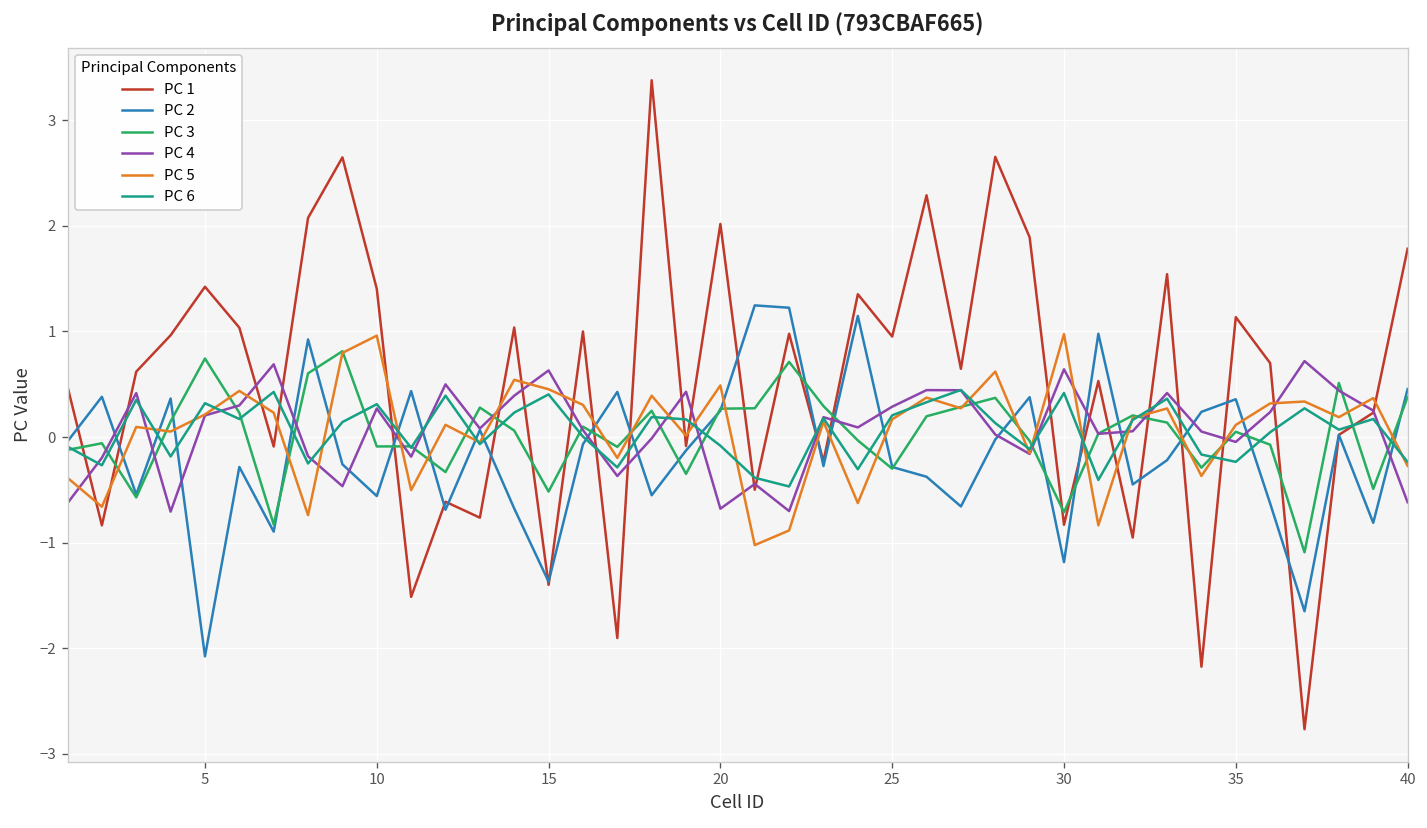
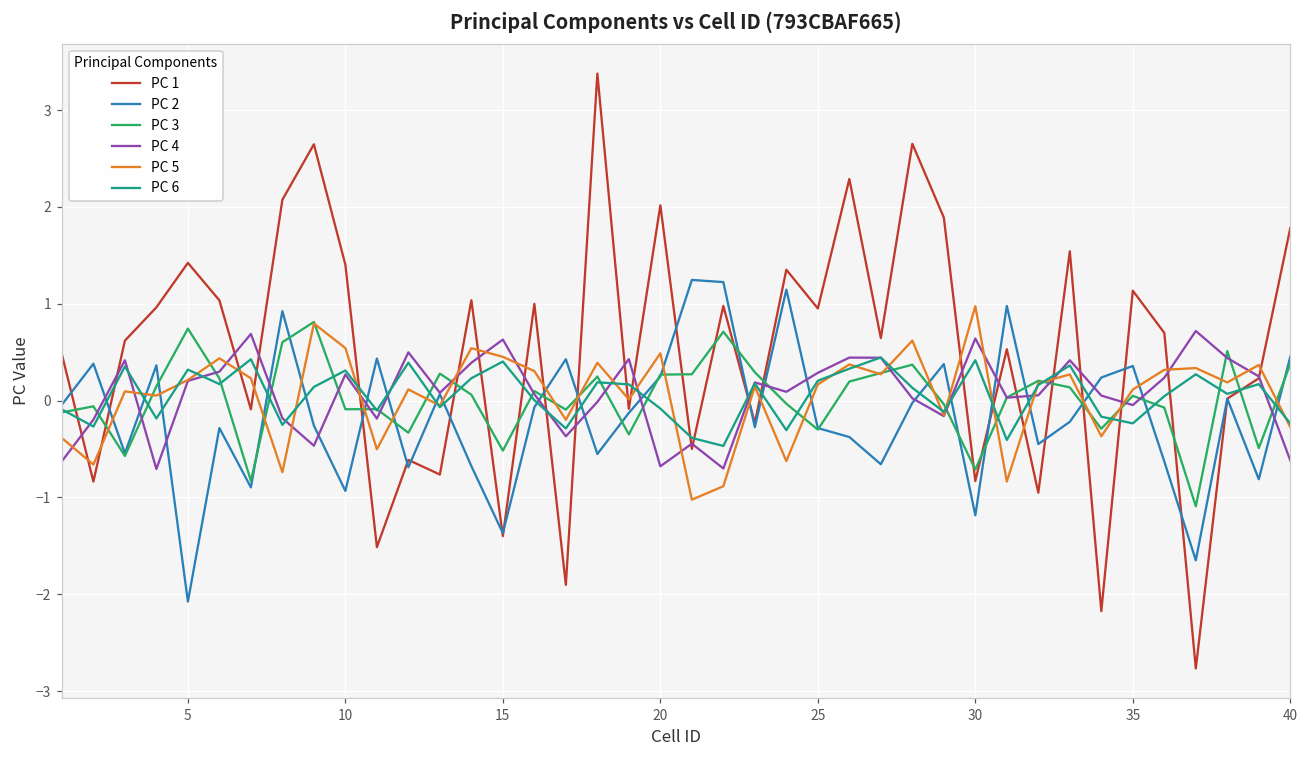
PC 2, 10: -0.6 -> -0.9
PC 5, 10: 1.0 -> 0.5
